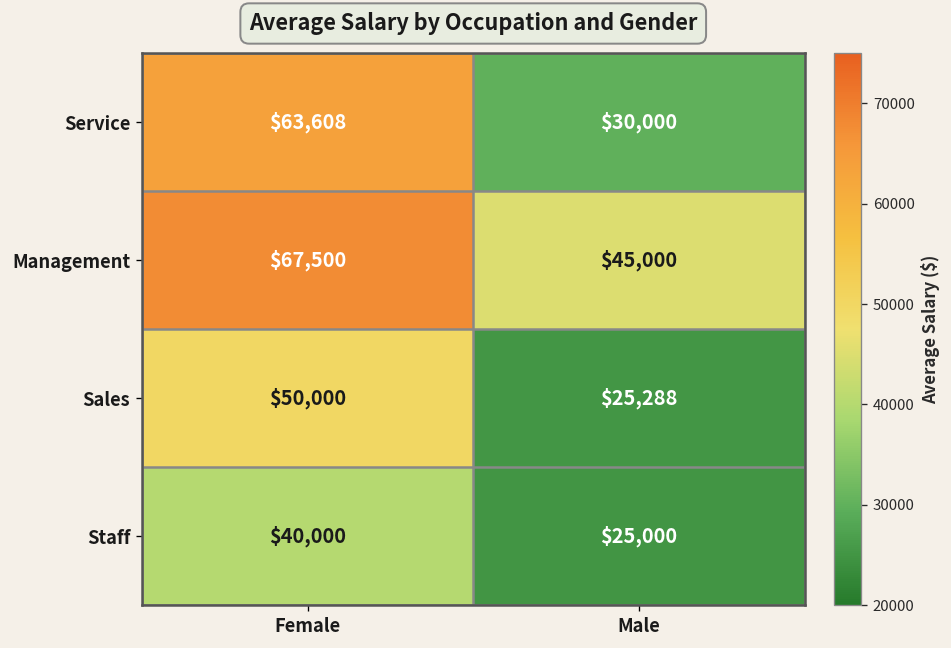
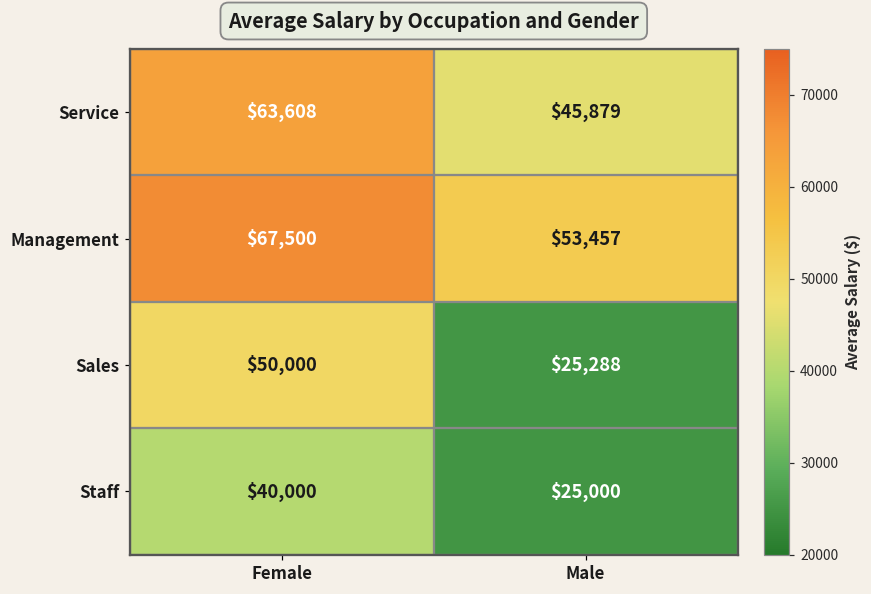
Service, Male: $30,000 -> $45,879
Management, Male: $45,000 -> $53,457
